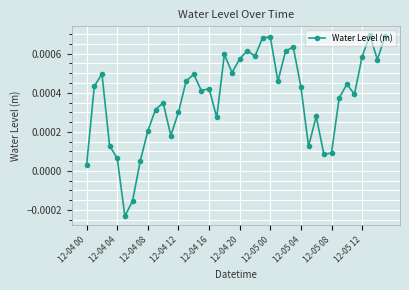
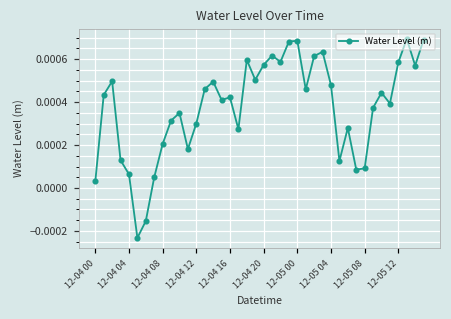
12-05 04: 0.00043 -> 0.00048
